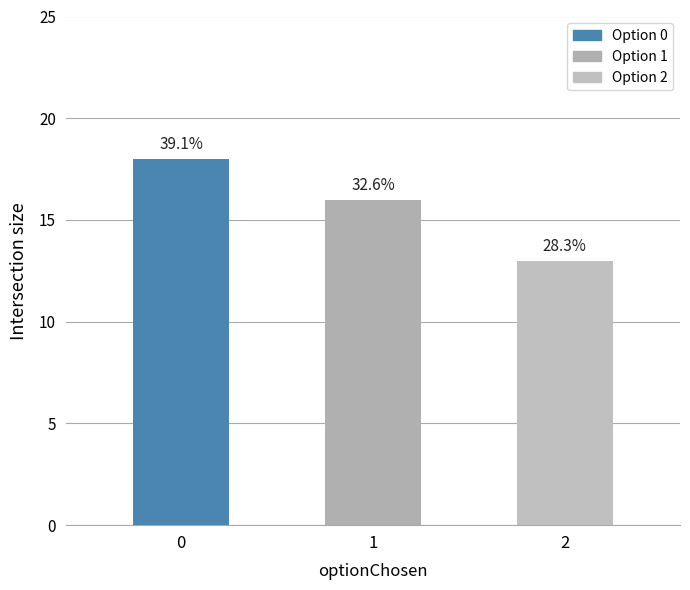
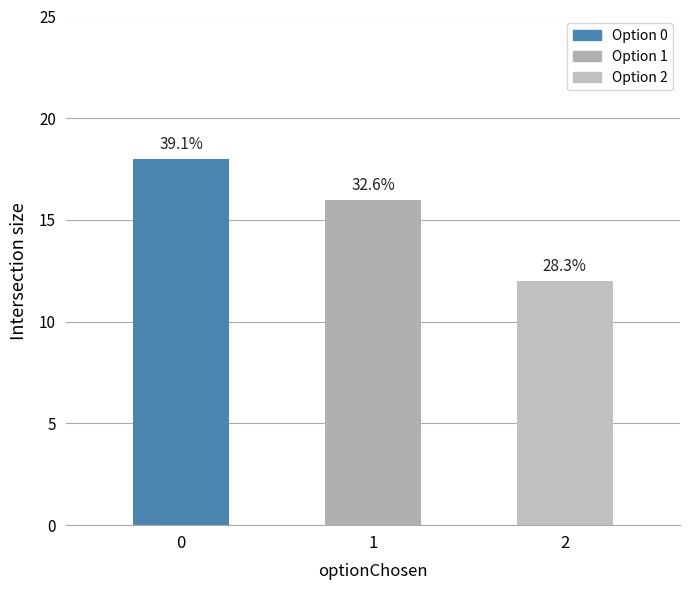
2: 13 -> 12
